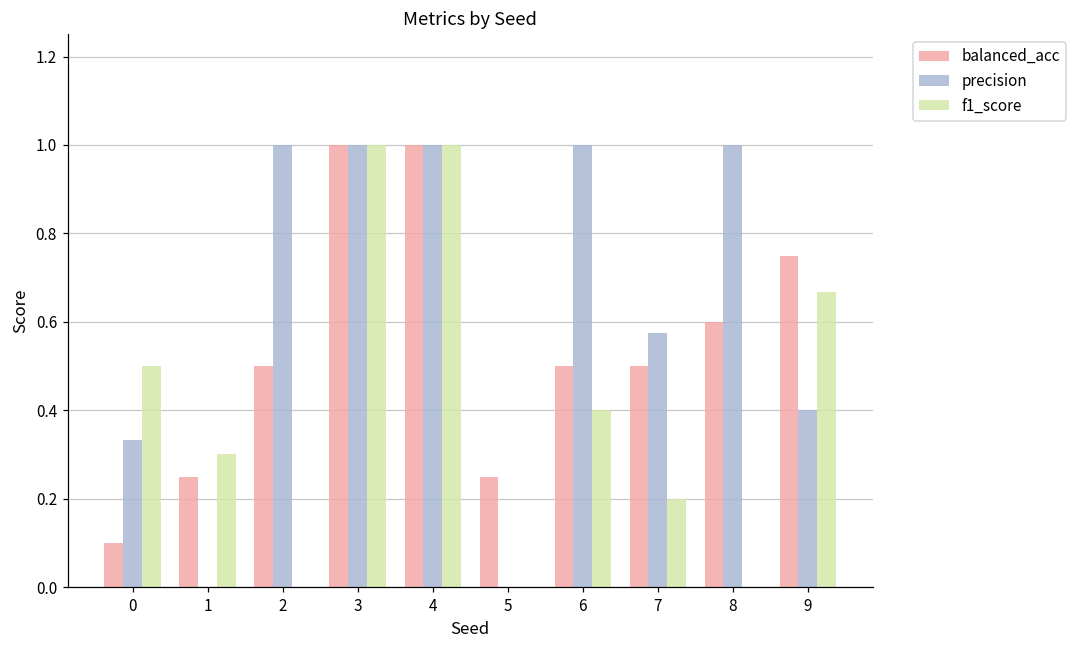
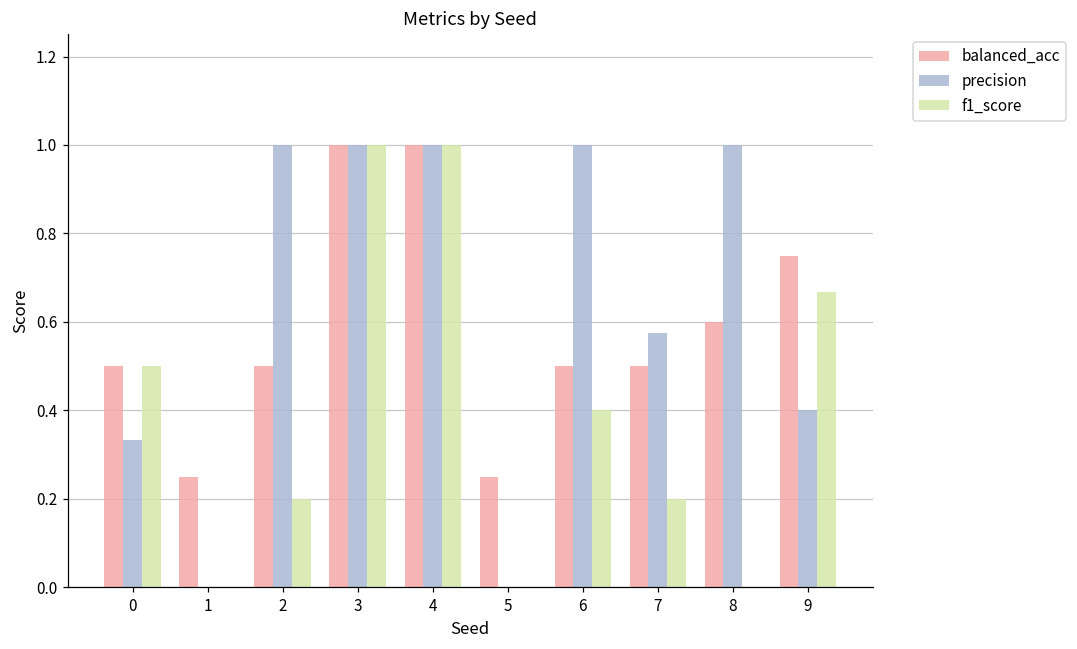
balanced_acc, 0: 0.1 -> 0.5
f1_score, 1: 0.3 -> 0.0
f1_score, 2: 0.0 -> 0.2
